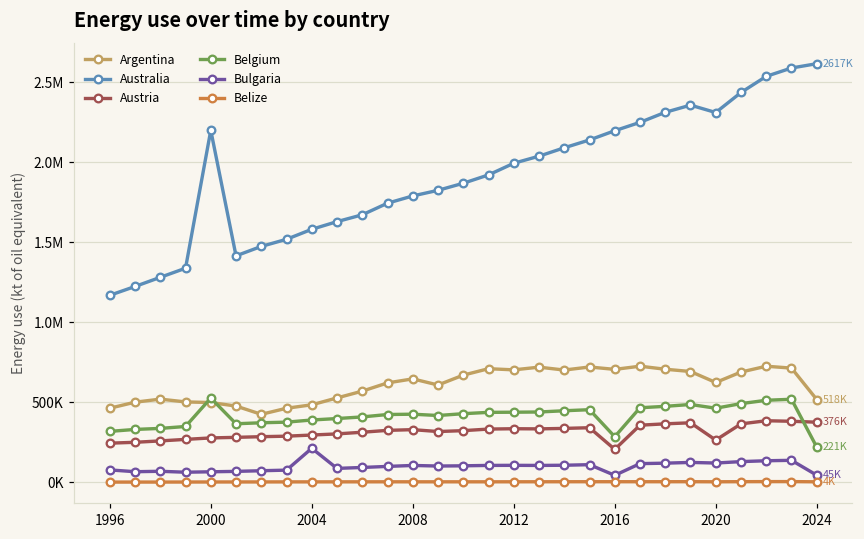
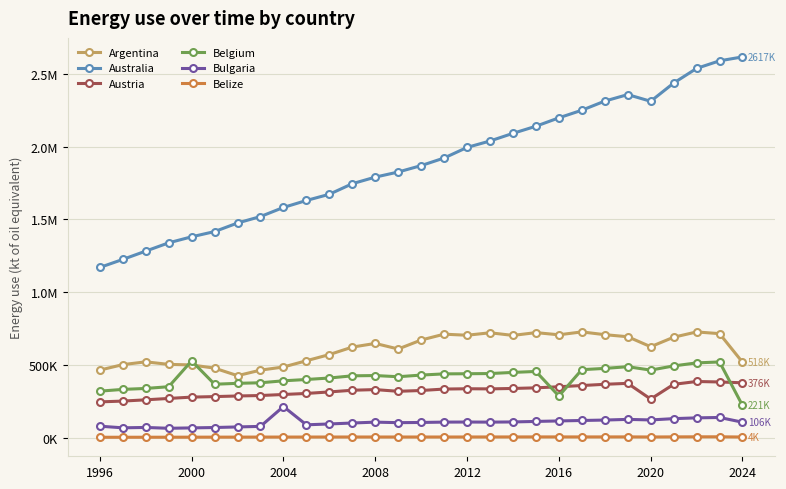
Australia, 2000: 2200000 -> 1380000
Austria, 2016: 210000 -> 350000
Bulgaria, 2016: 40000 -> 110000
Bulgaria, 2024: 45K -> 106K
